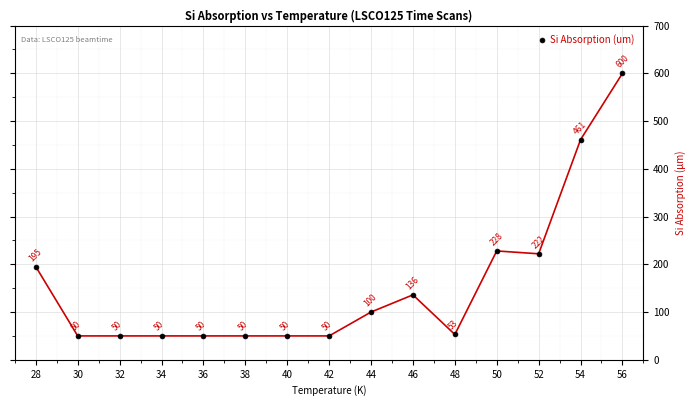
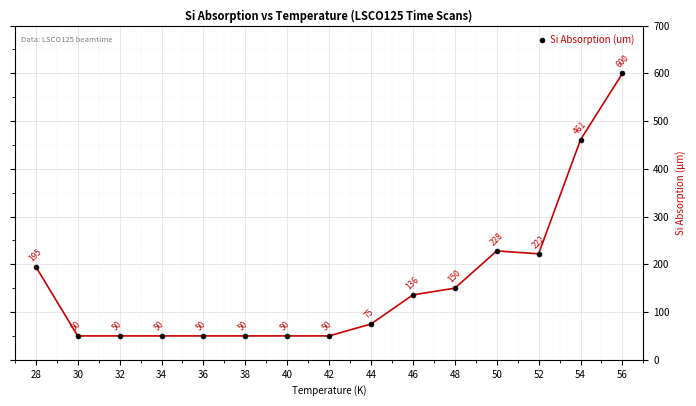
44: 100 -> 75
48: 53 -> 150
